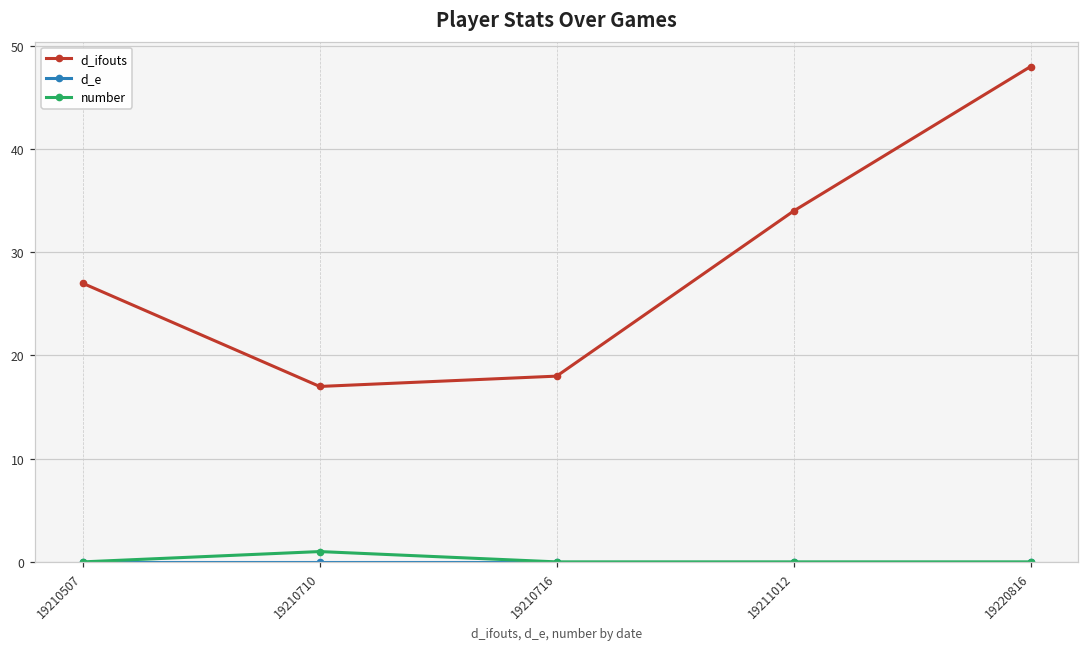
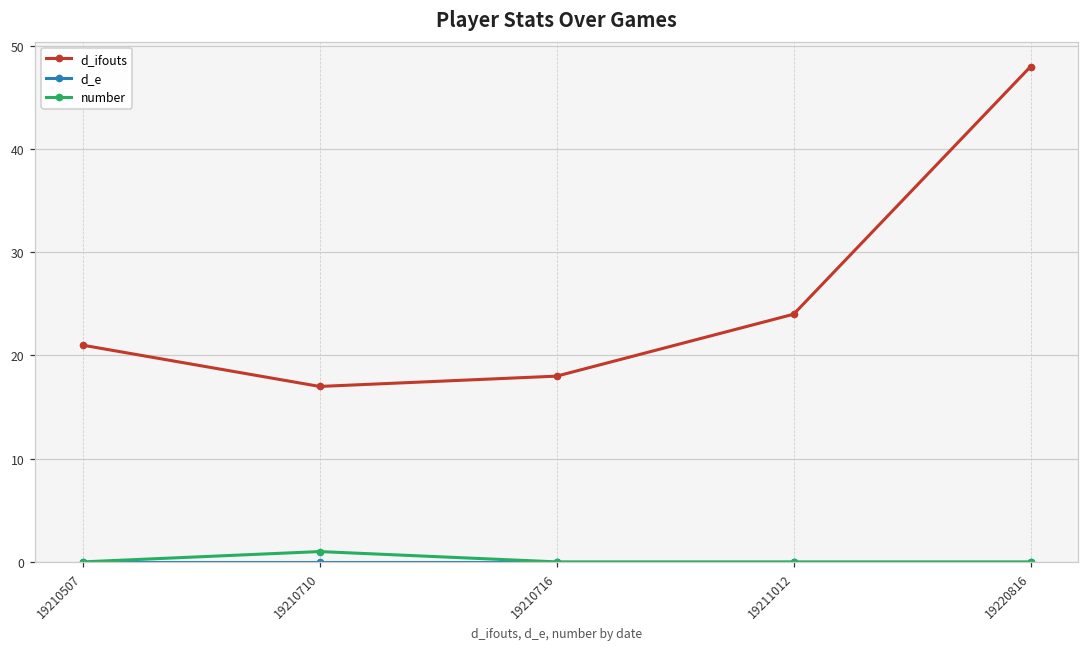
d_ifouts, 19210507: 27 -> 21
d_ifouts, 19211012: 34 -> 24
